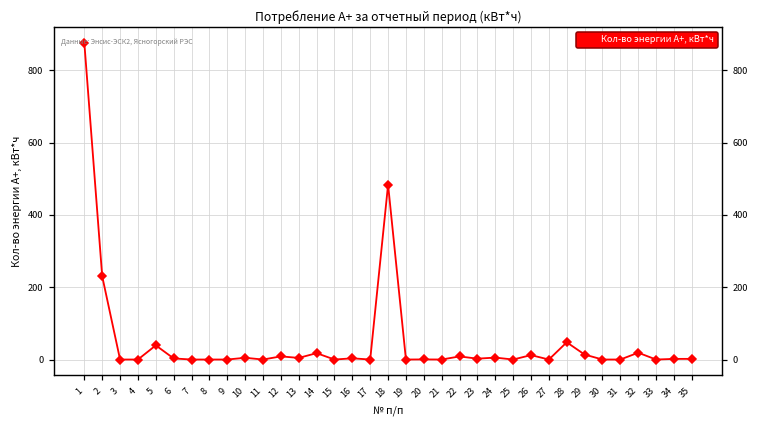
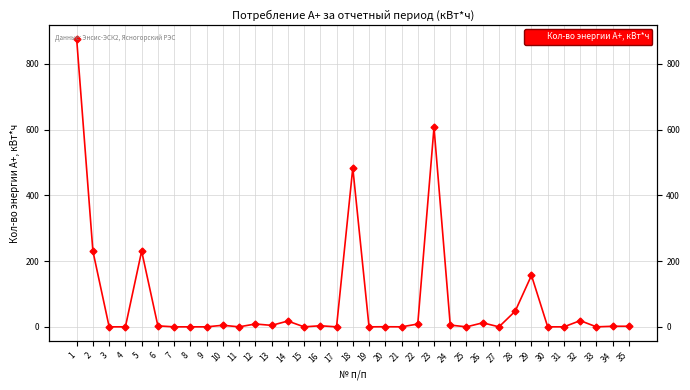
5: 40 -> 230
23: 0 -> 610
29: 10 -> 160
